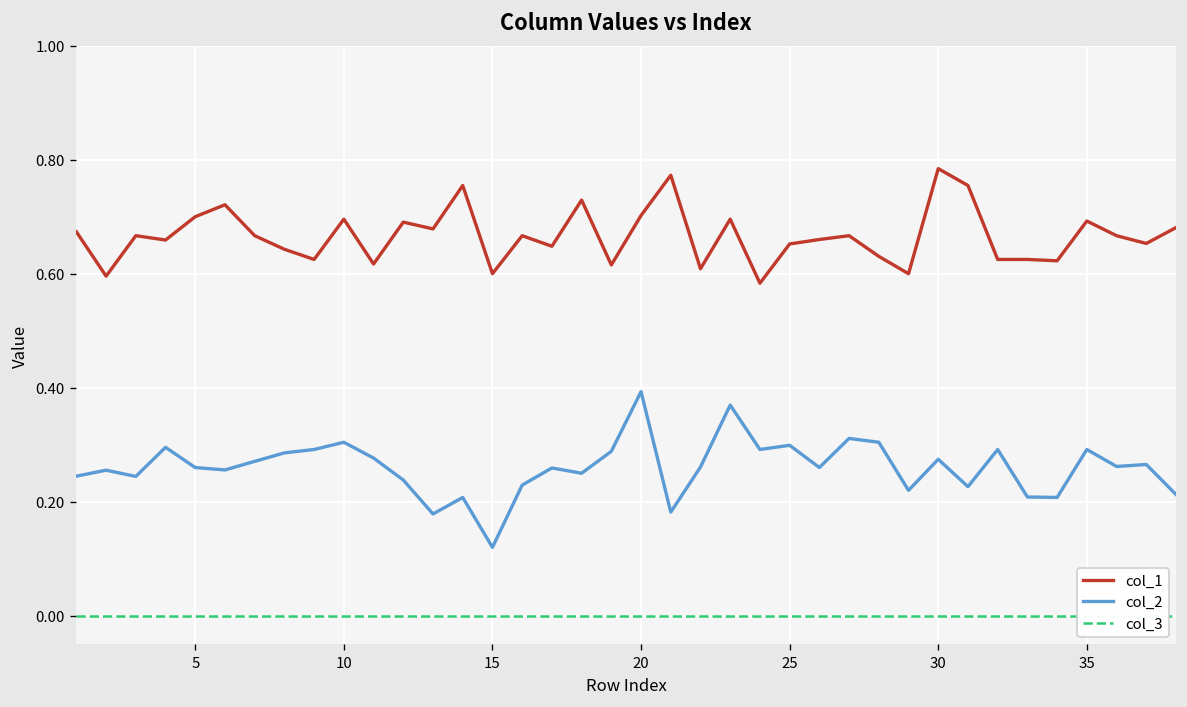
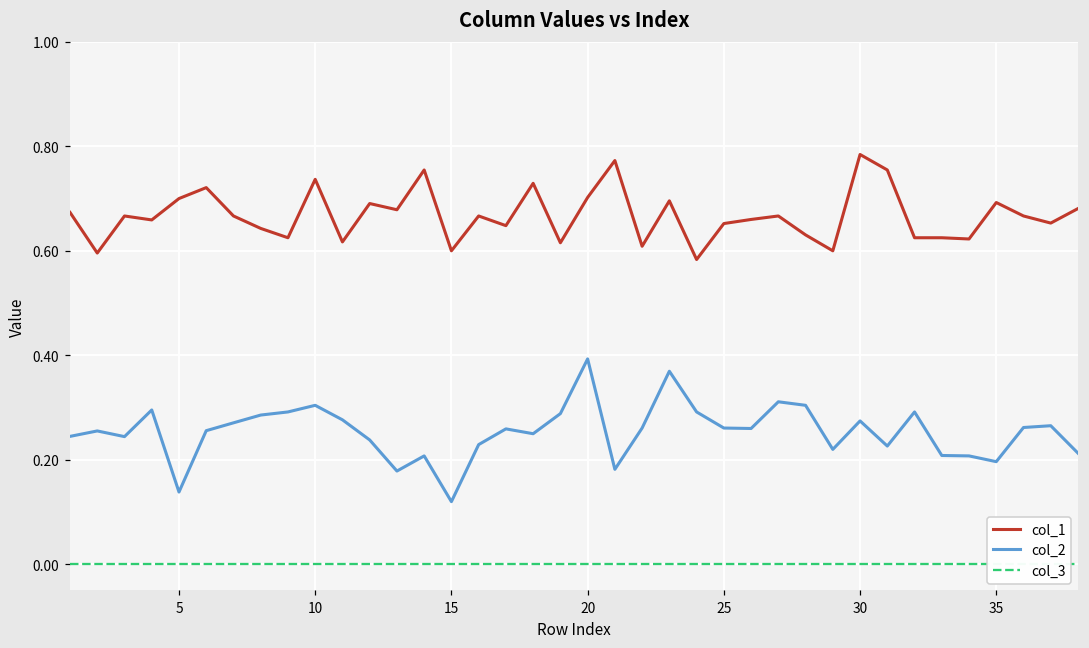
col_2, 5: 0.26 -> 0.14
col_1, 10: 0.70 -> 0.74
col_2, 25: 0.30 -> 0.26
col_2, 35: 0.29 -> 0.20
